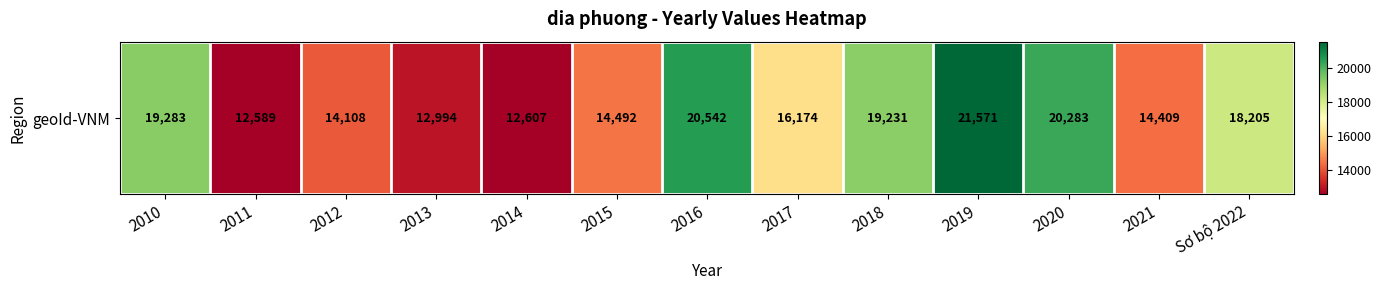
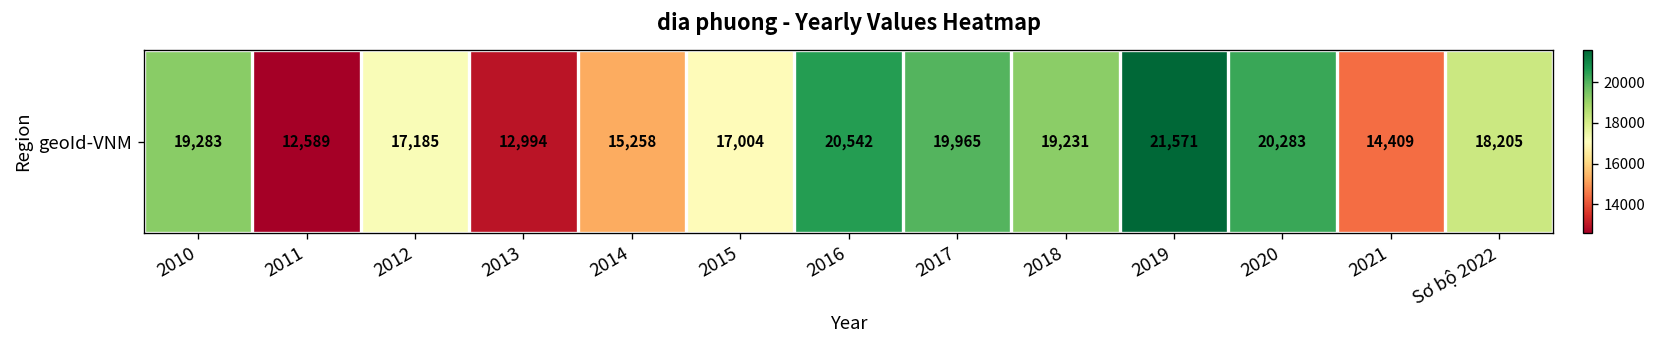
geoId-VNM, 2012: 14,108 -> 17,185
geoId-VNM, 2014: 12,607 -> 15,258
geoId-VNM, 2015: 14,492 -> 17,004
geoId-VNM, 2017: 16,174 -> 19,965
